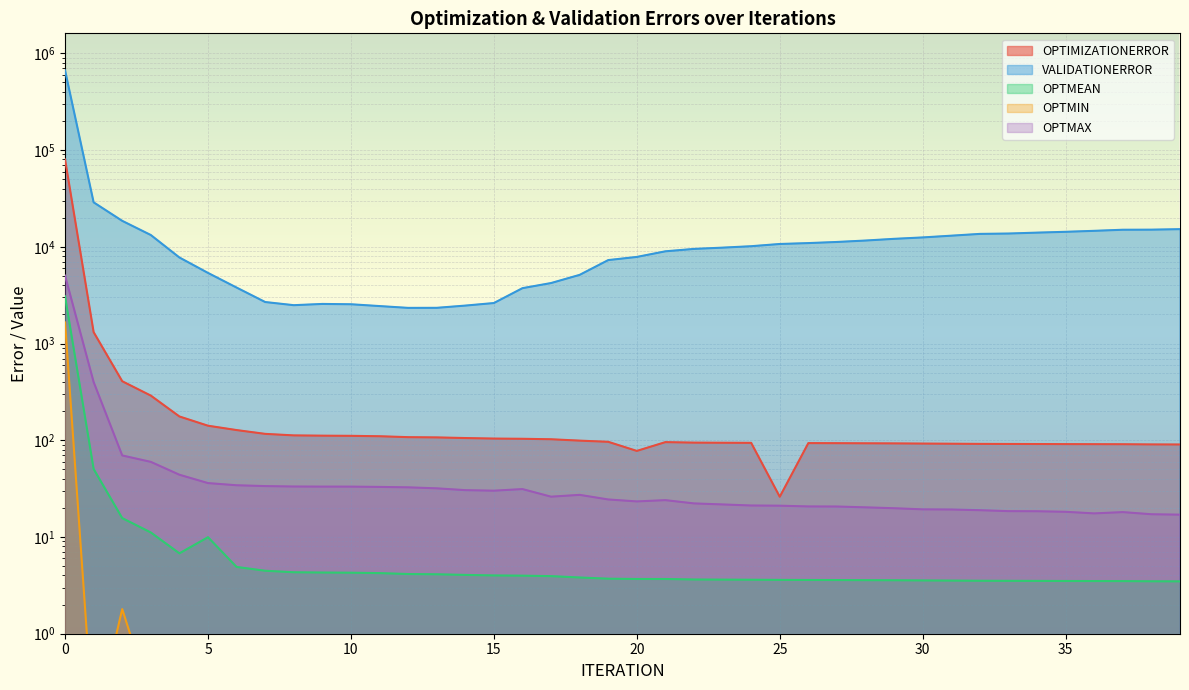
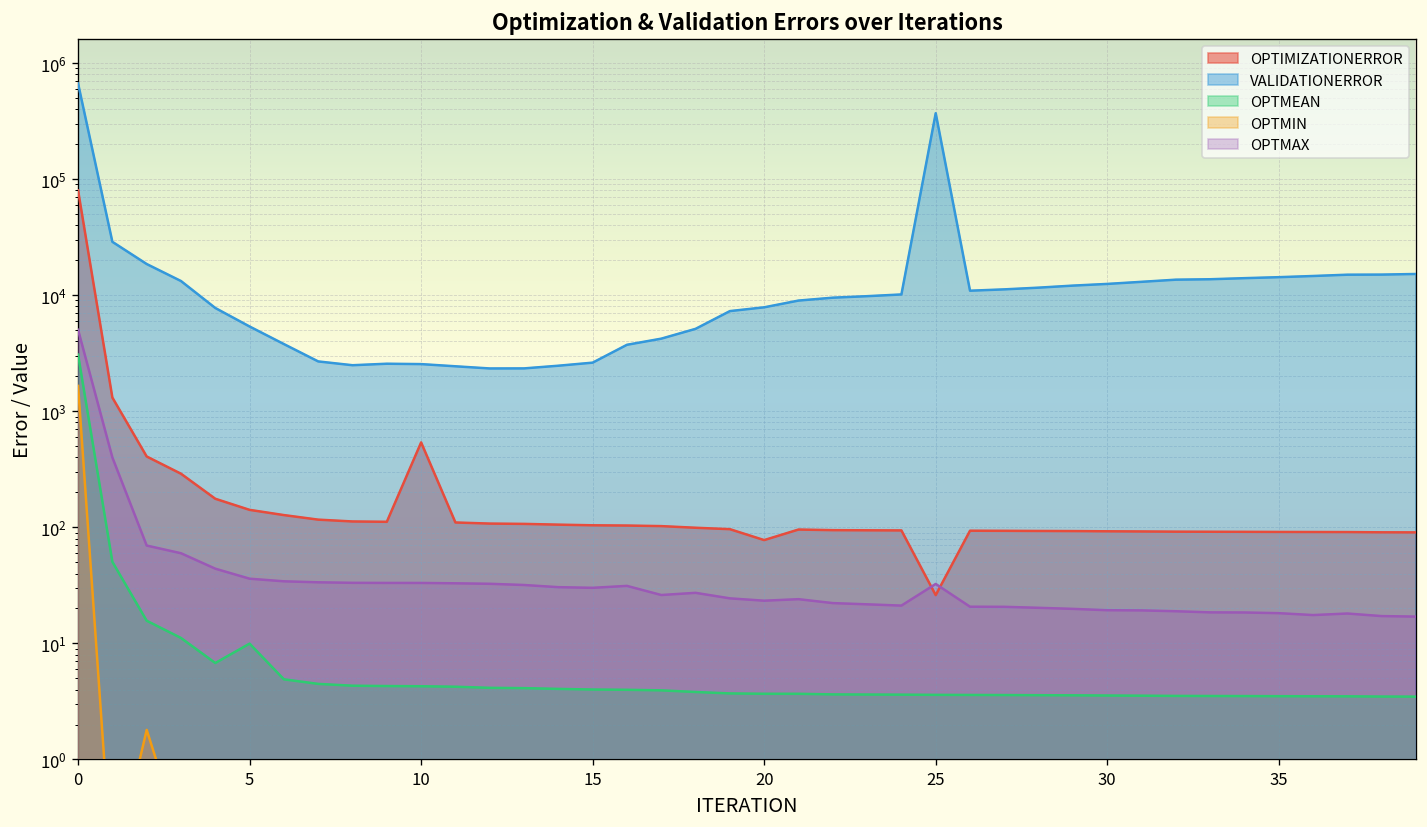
OPTIMIZATIONERROR, 10: 110 -> 500
VALIDATIONERROR, 25: 11000 -> 370000
OPTMAX, 25: 21 -> 33
